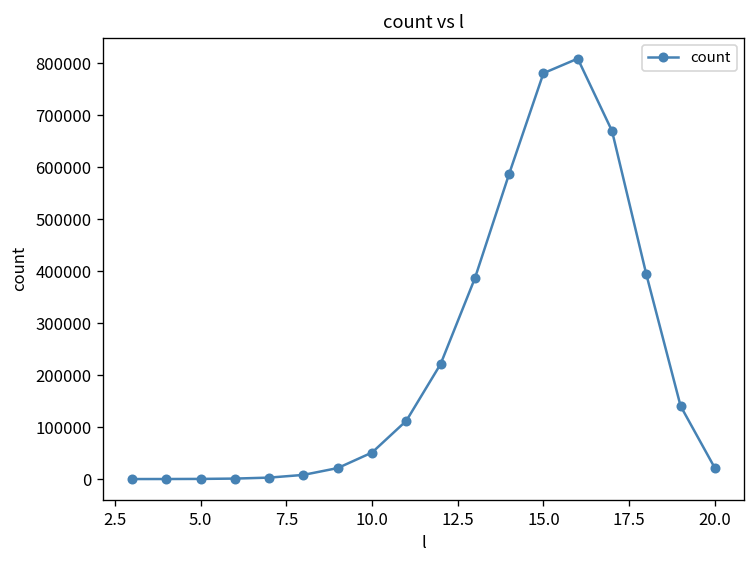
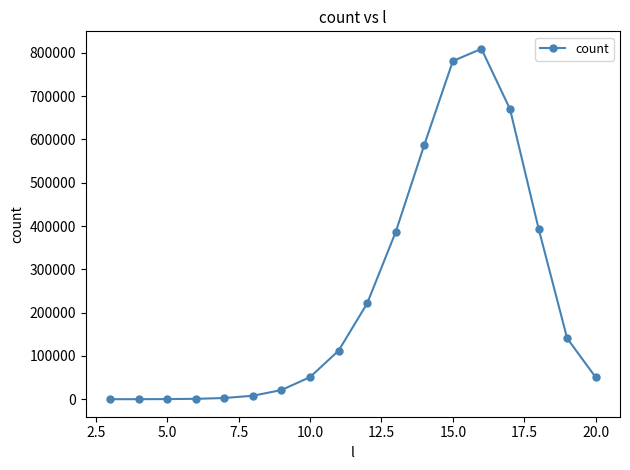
20.0: 20000 -> 50000
